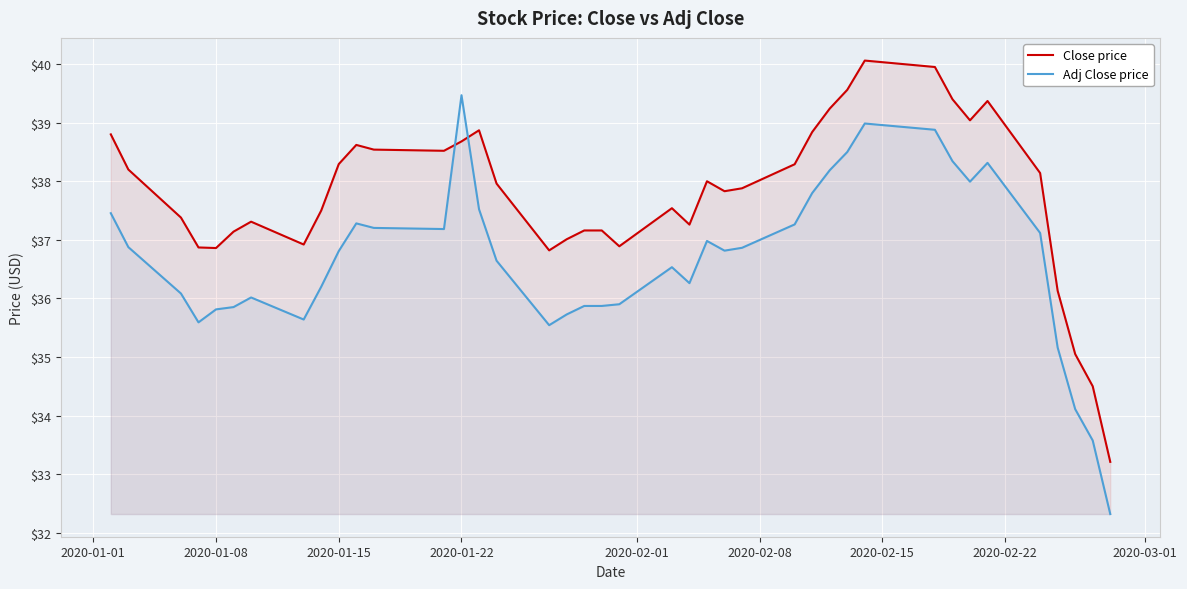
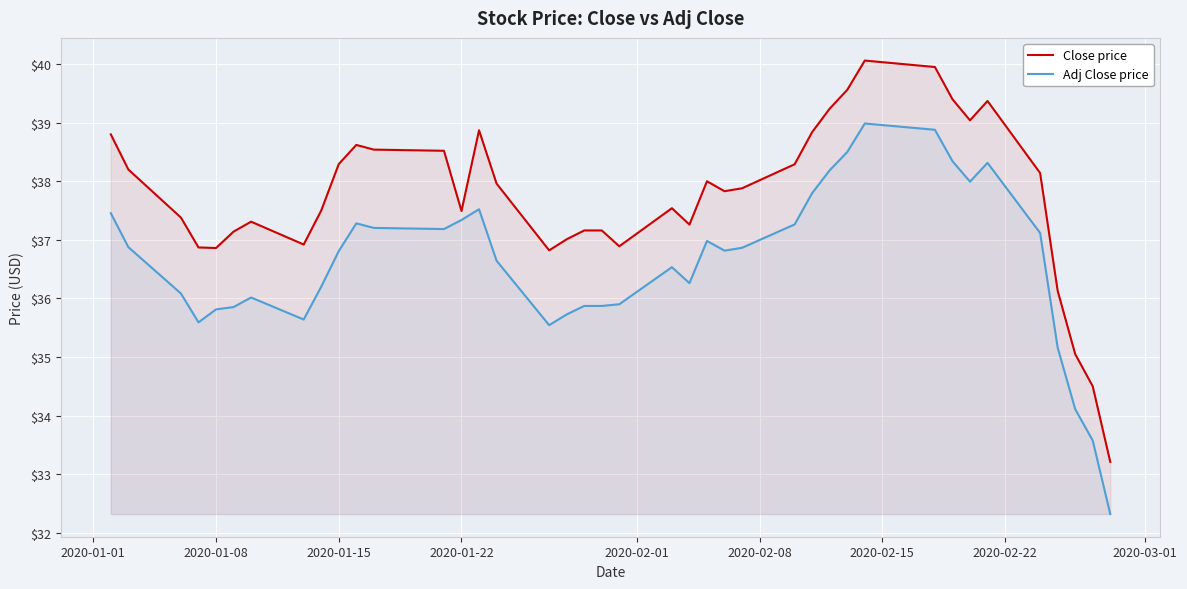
Close price, 2020-01-22: $38.7 -> $37.5
Adj Close price, 2020-01-22: $39.5 -> $37.3
